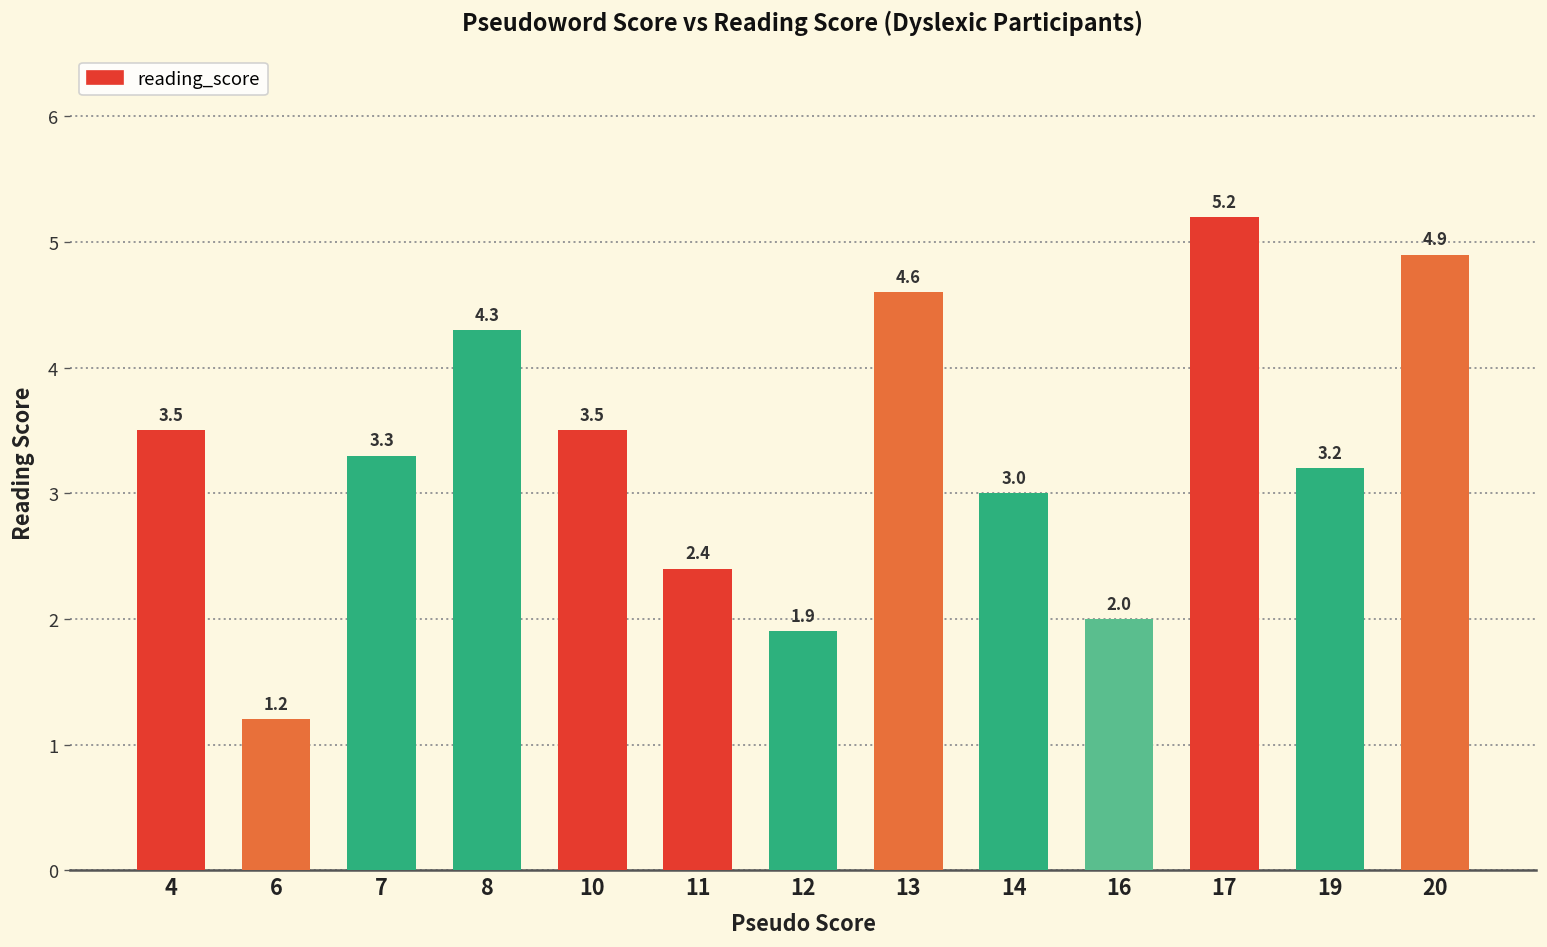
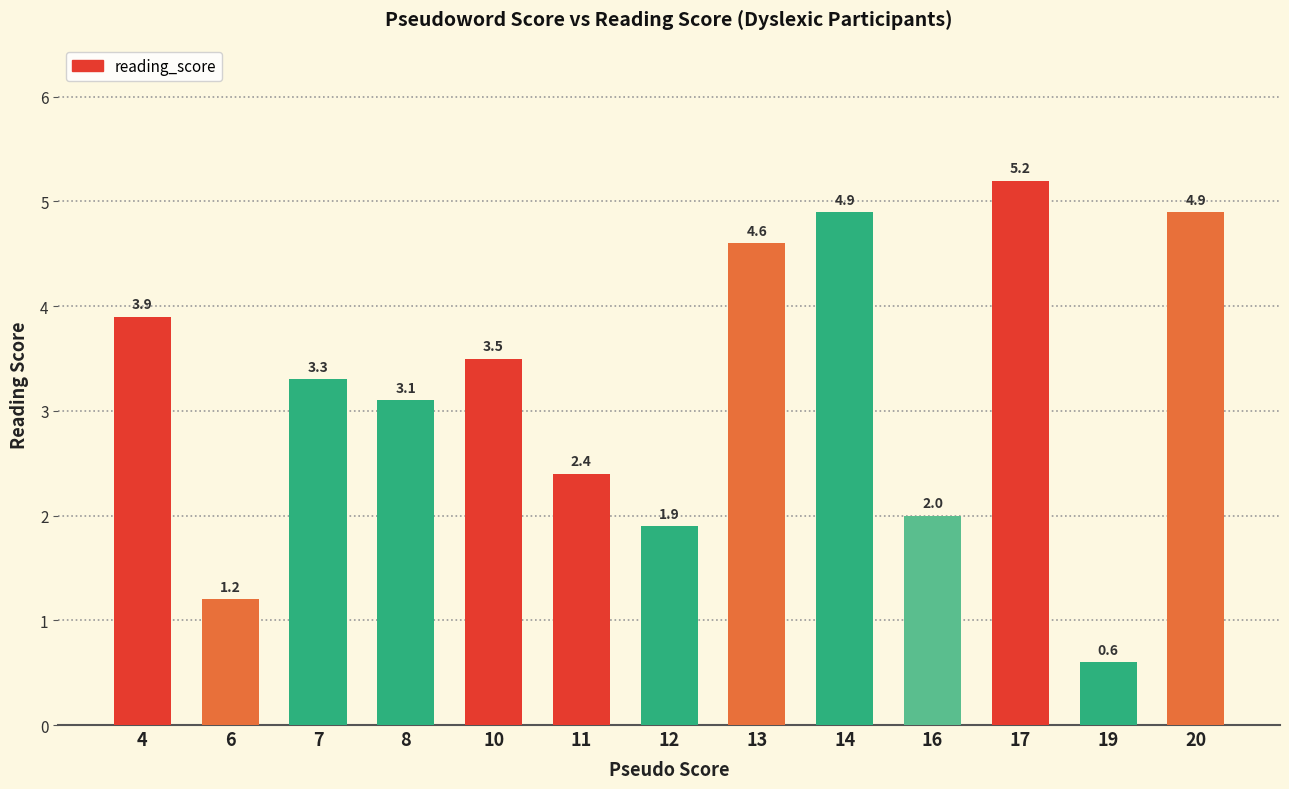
4: 3.5 -> 3.9
8: 4.3 -> 3.1
14: 3.0 -> 4.9
19: 3.2 -> 0.6
